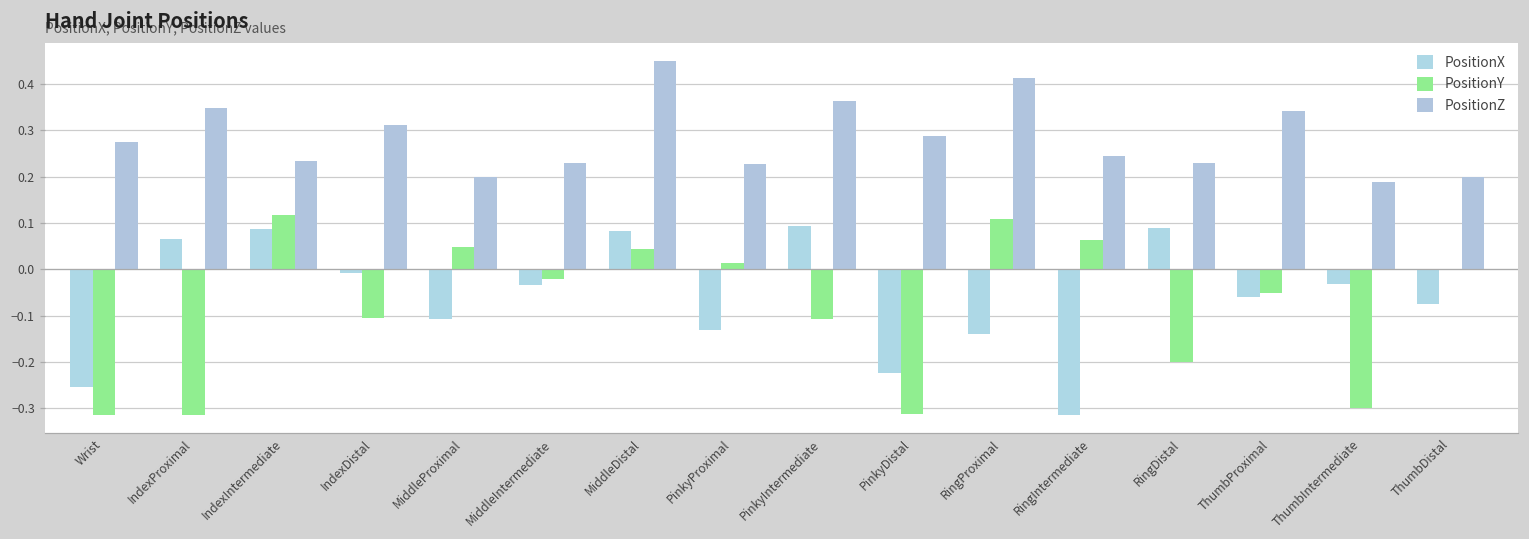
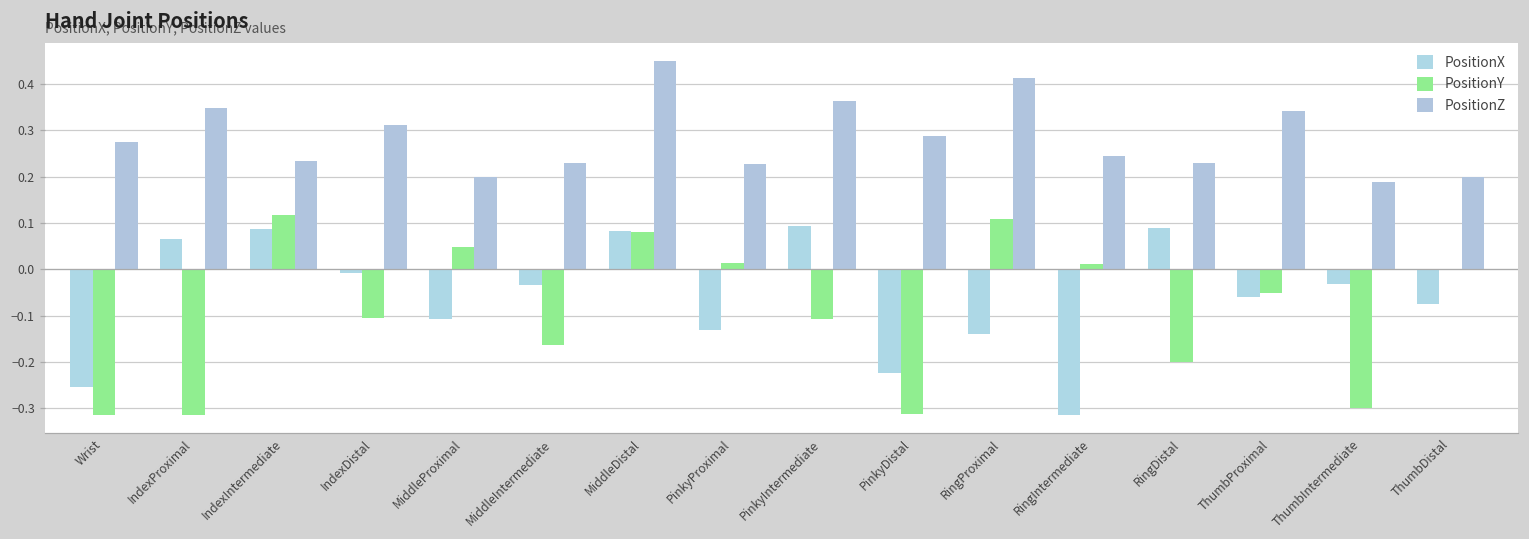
PositionY, MiddleIntermediate: -0.02 -> -0.16
PositionY, MiddleDistal: 0.04 -> 0.08
PositionY, RingIntermediate: 0.06 -> 0.01
